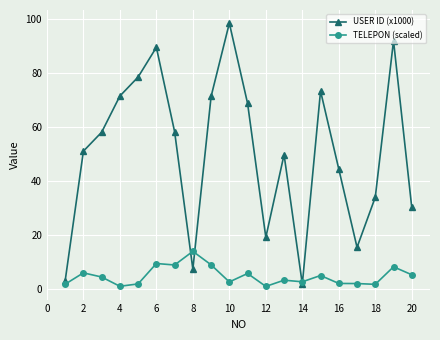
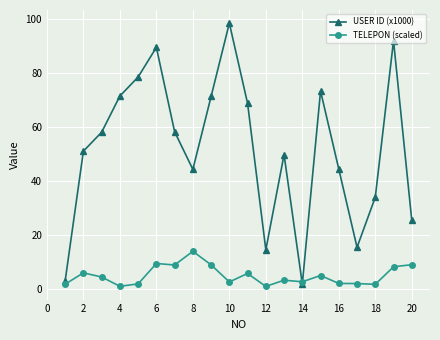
USER ID (x1000), 8: 8 -> 44
USER ID (x1000), 12: 19 -> 15
USER ID (x1000), 20: 30 -> 26
TELEPON (scaled), 20: 5 -> 9
